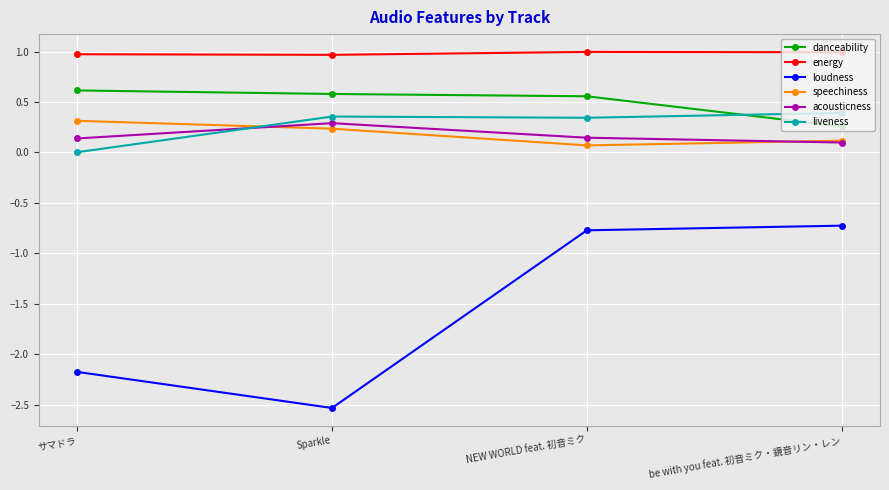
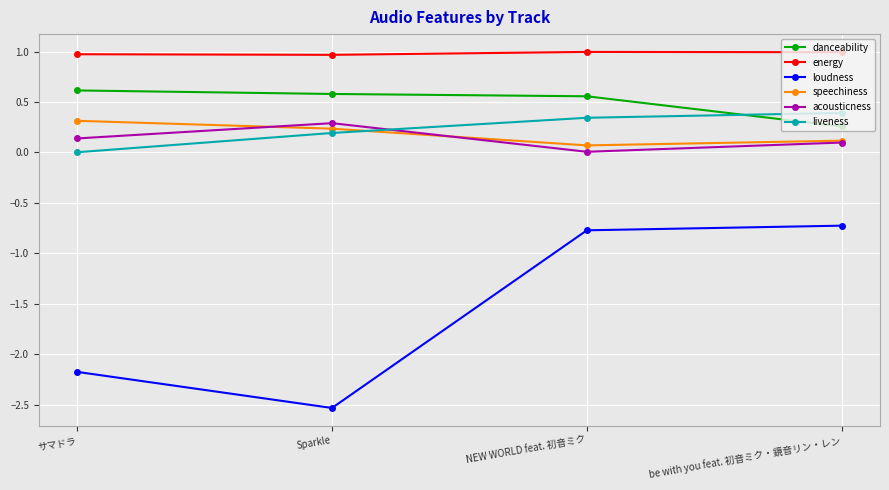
liveness, Sparkle: 0.36 -> 0.19
acousticness, NEW WORLD feat. 初音ミク: 0.15 -> 0.01
